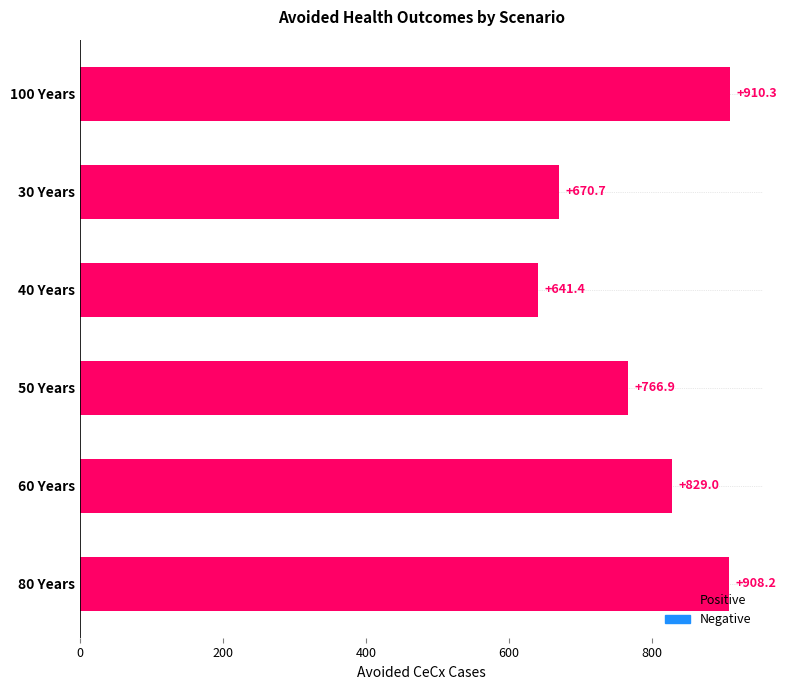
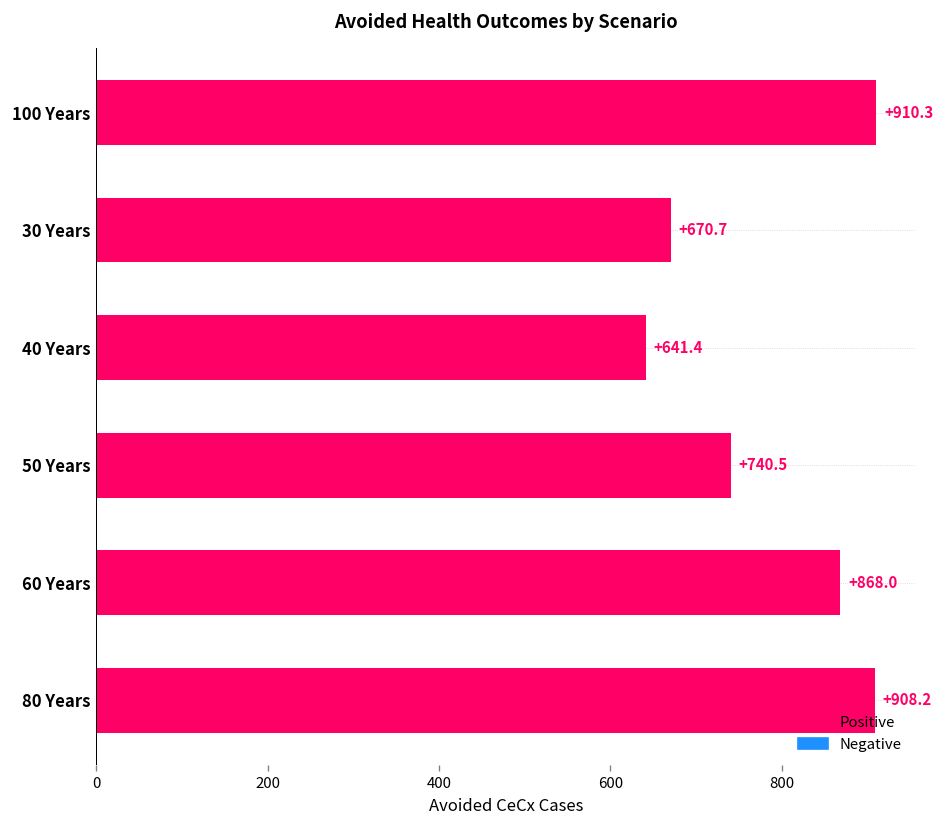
50 Years: +766.9 -> +740.5
60 Years: +829.0 -> +868.0
